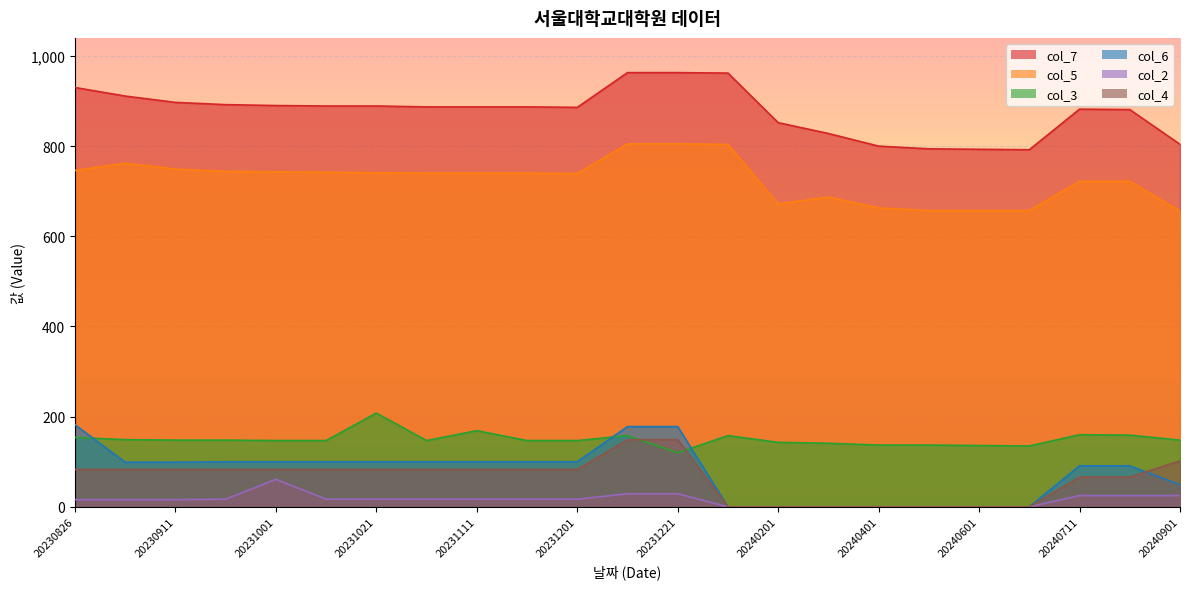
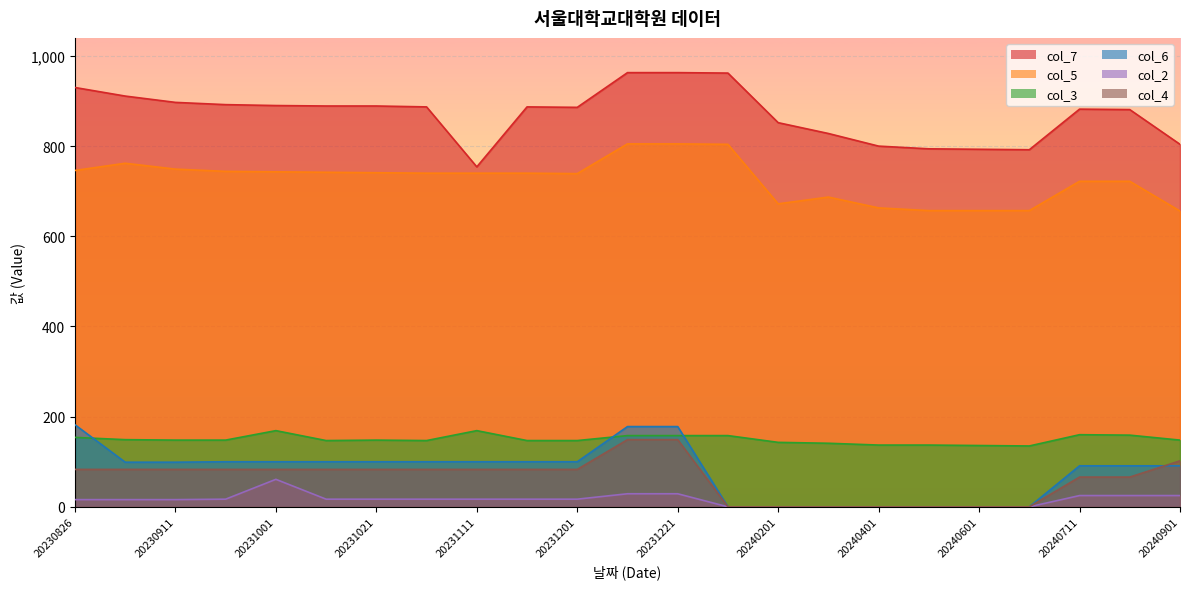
col_3, 20231001: 150 -> 170
col_3, 20231021: 210 -> 150
col_7, 20231111: 890 -> 750
col_3, 20231221: 120 -> 160
col_6, 20240901: 50 -> 90
